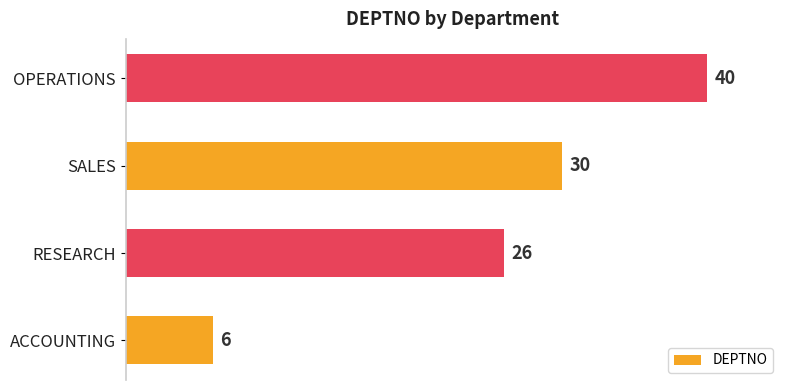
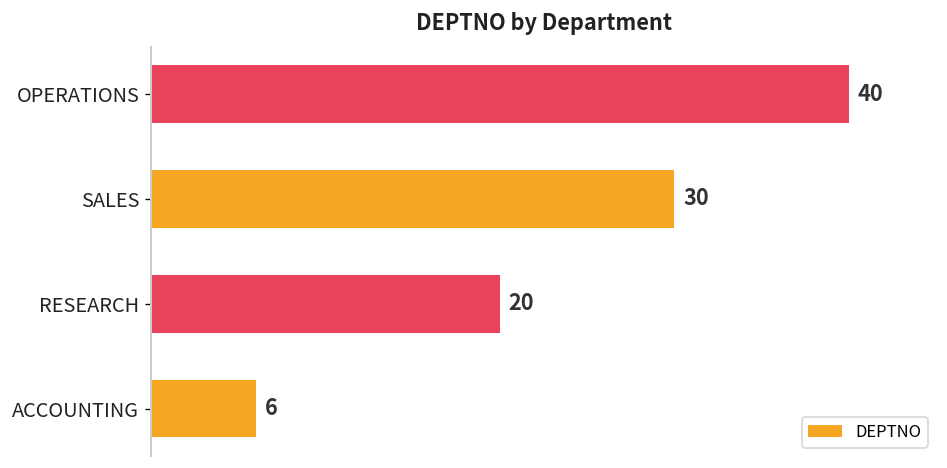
RESEARCH: 26 -> 20
